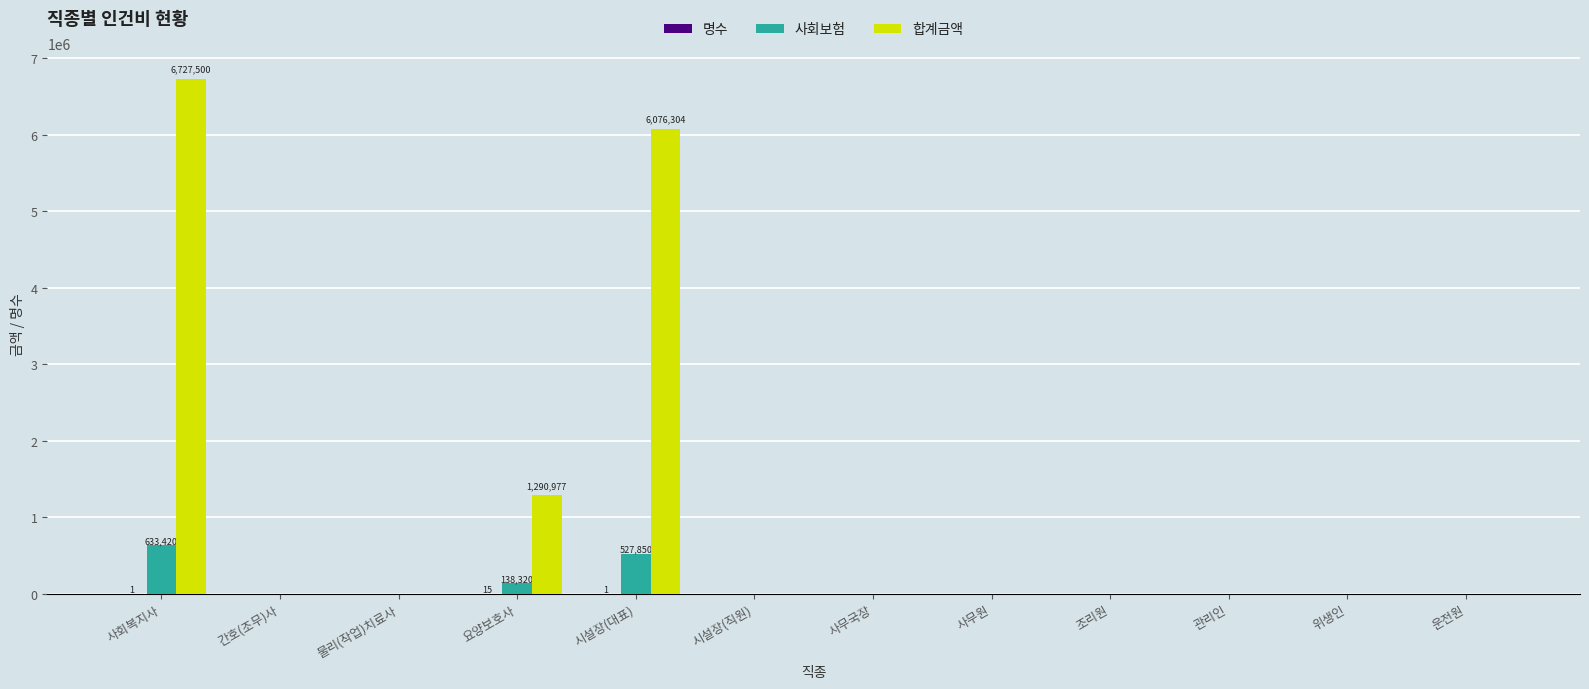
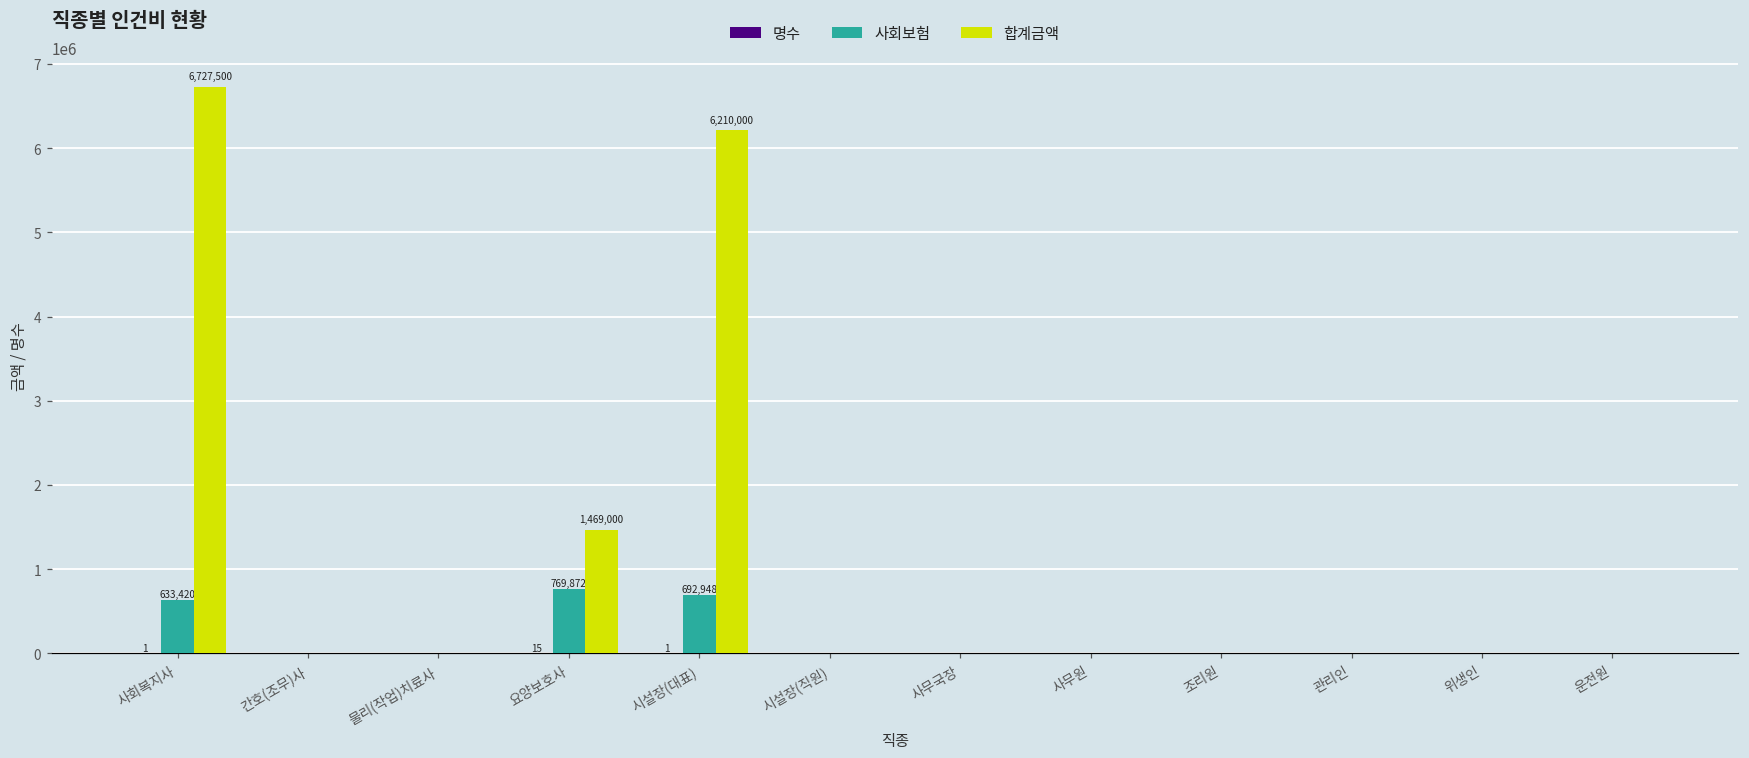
사회보험, 요양보호사: 138,320 -> 769,872
합계금액, 요양보호사: 1,290,977 -> 1,469,000
사회보험, 시설장(대표): 527,850 -> 692,948
합계금액, 시설장(대표): 6,076,304 -> 6,210,000
